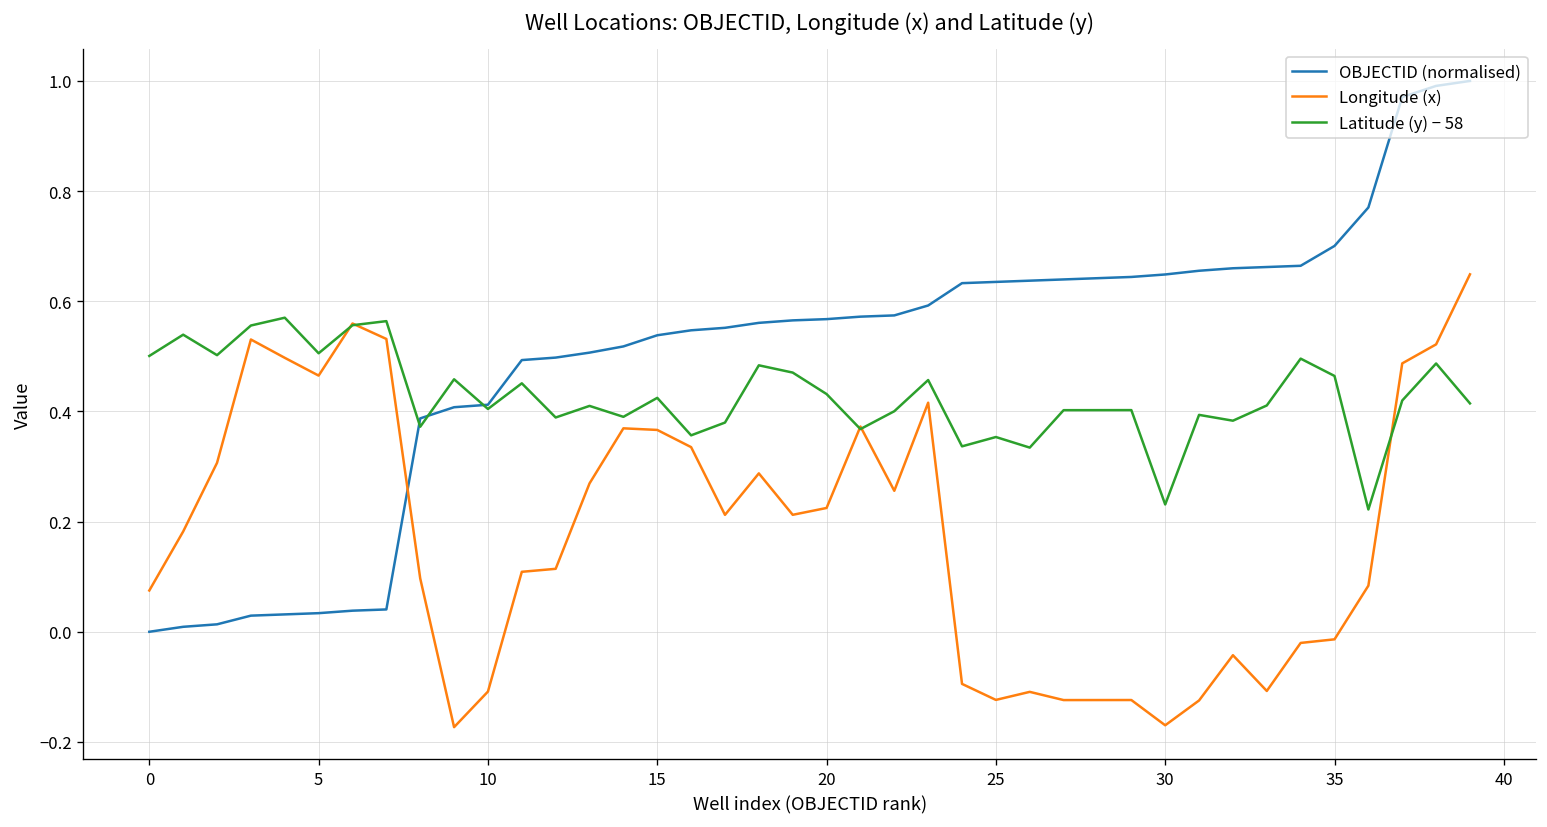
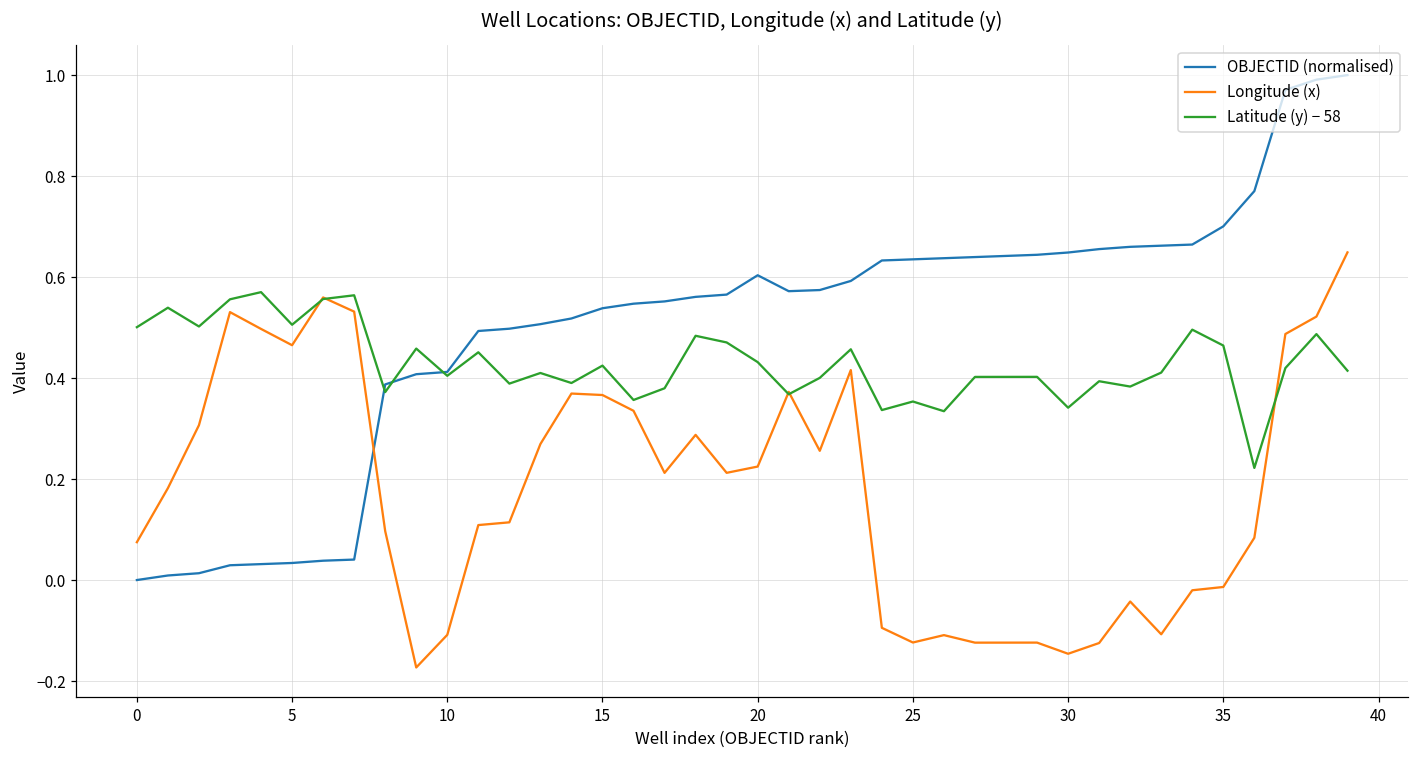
OBJECTID (normalised), 20: 0.57 -> 0.60
Longitude (x), 30: -0.17 -> -0.15
Latitude (y) − 58, 30: 0.23 -> 0.34
